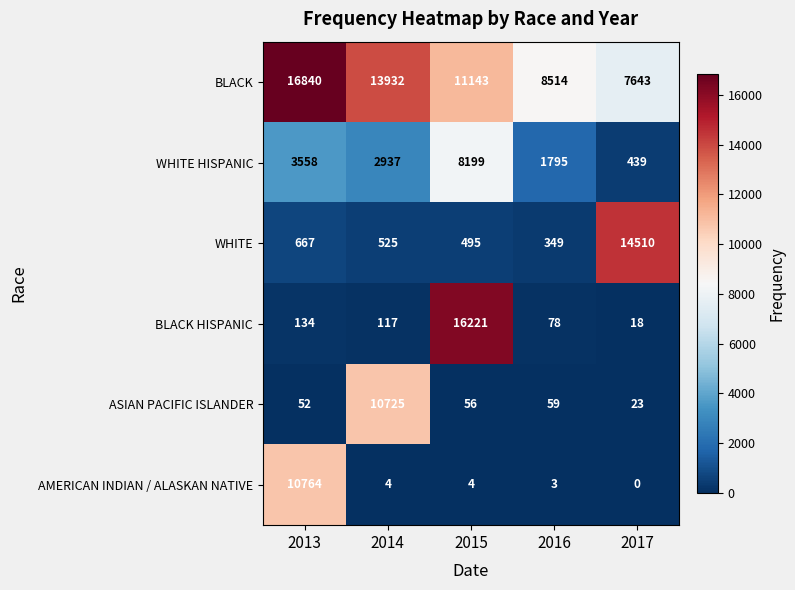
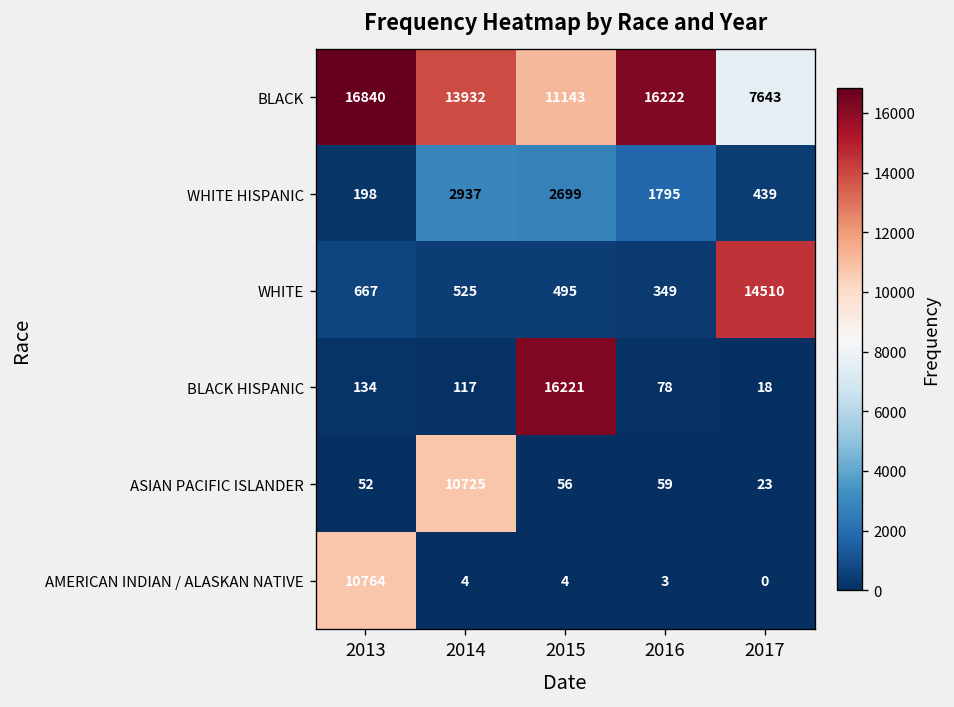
BLACK, 2016: 8514 -> 16222
WHITE HISPANIC, 2013: 3558 -> 198
WHITE HISPANIC, 2015: 8199 -> 2699
